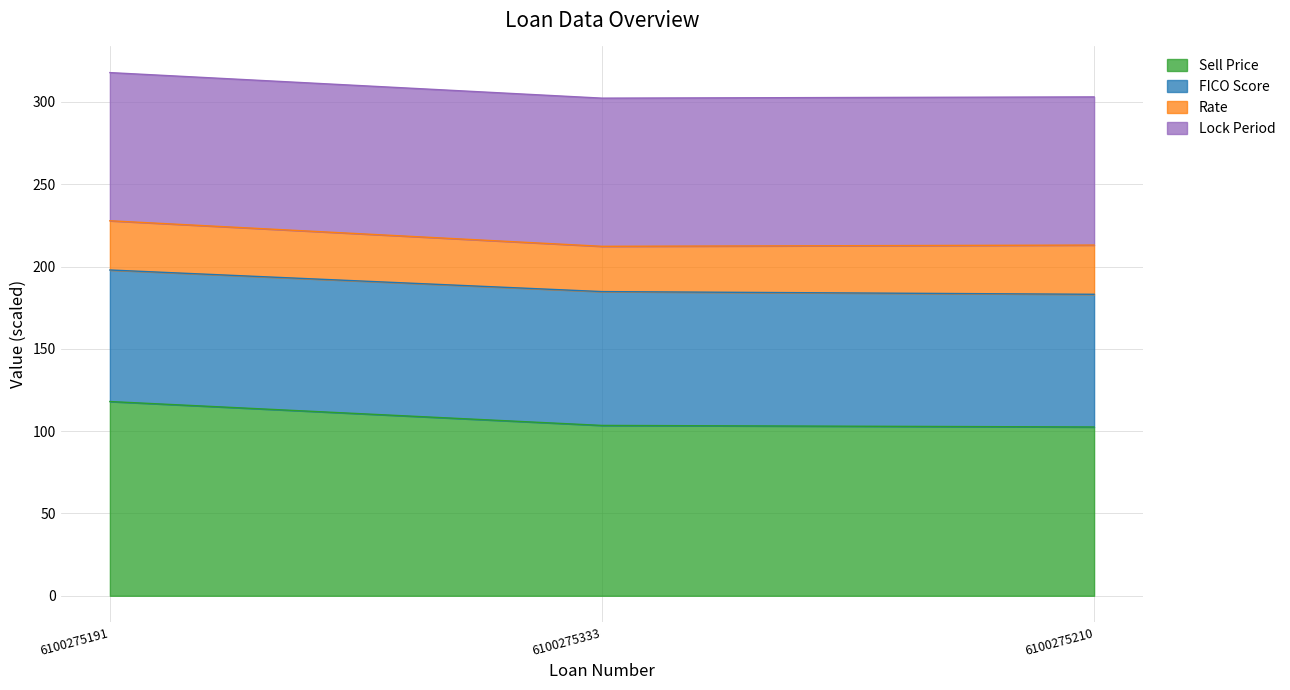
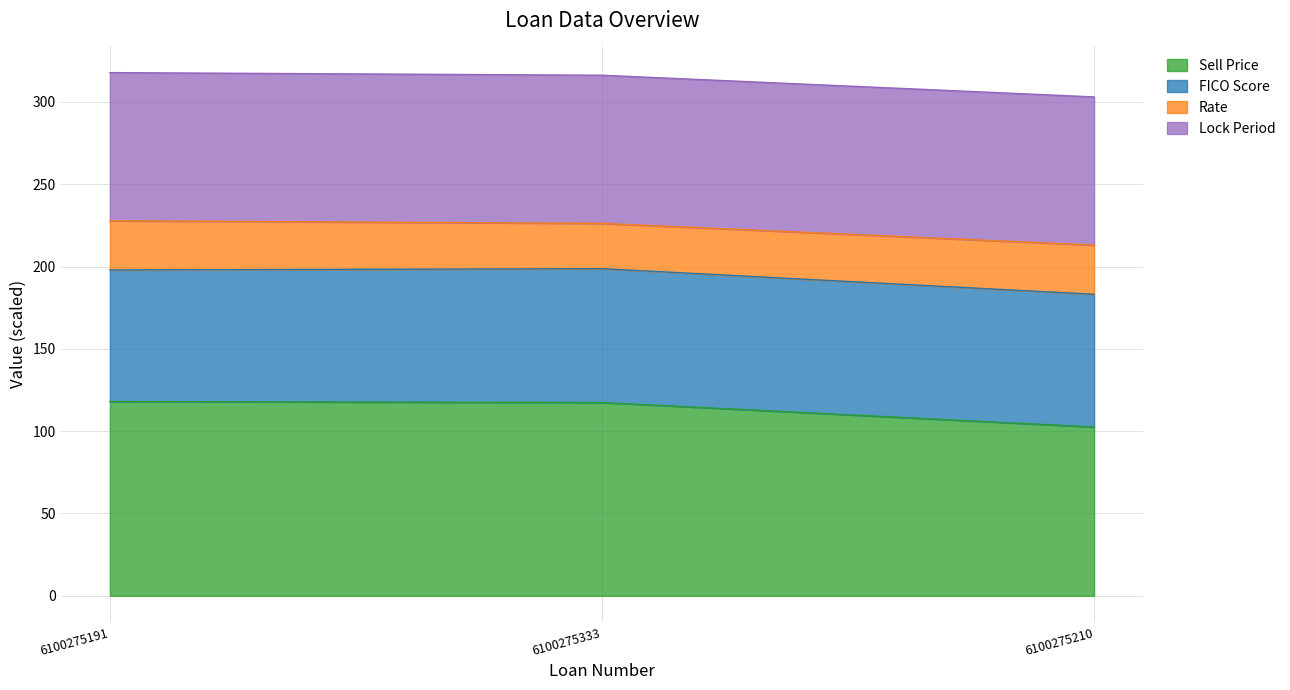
Sell Price, 6100275333: 103 -> 117
